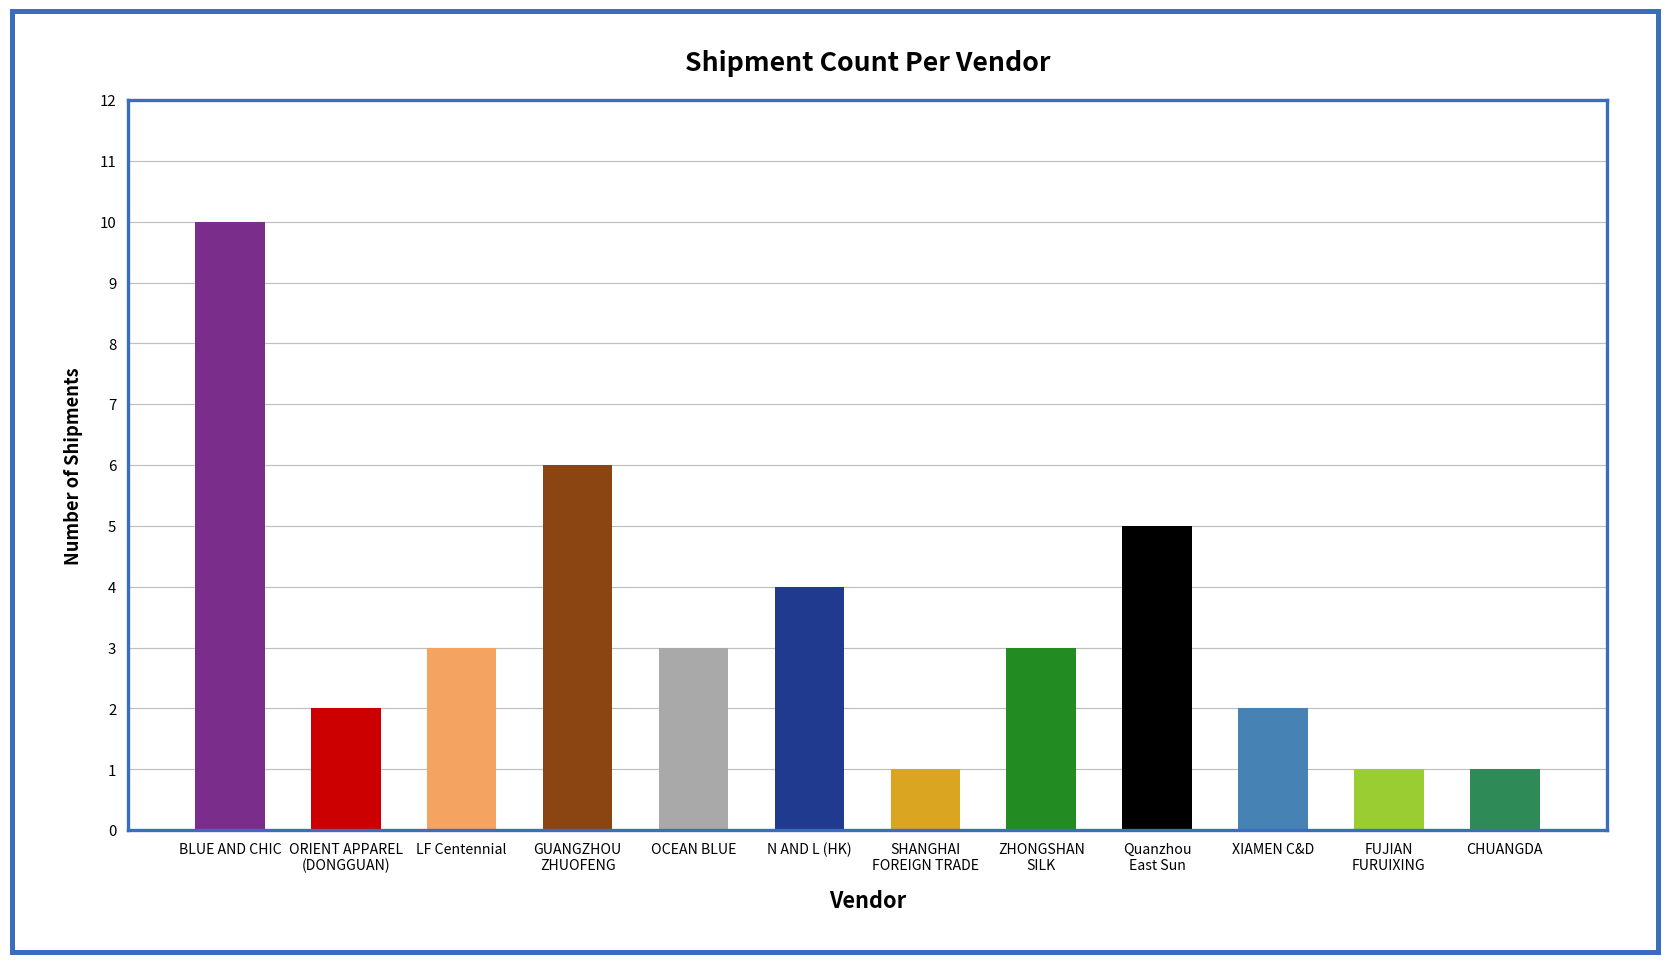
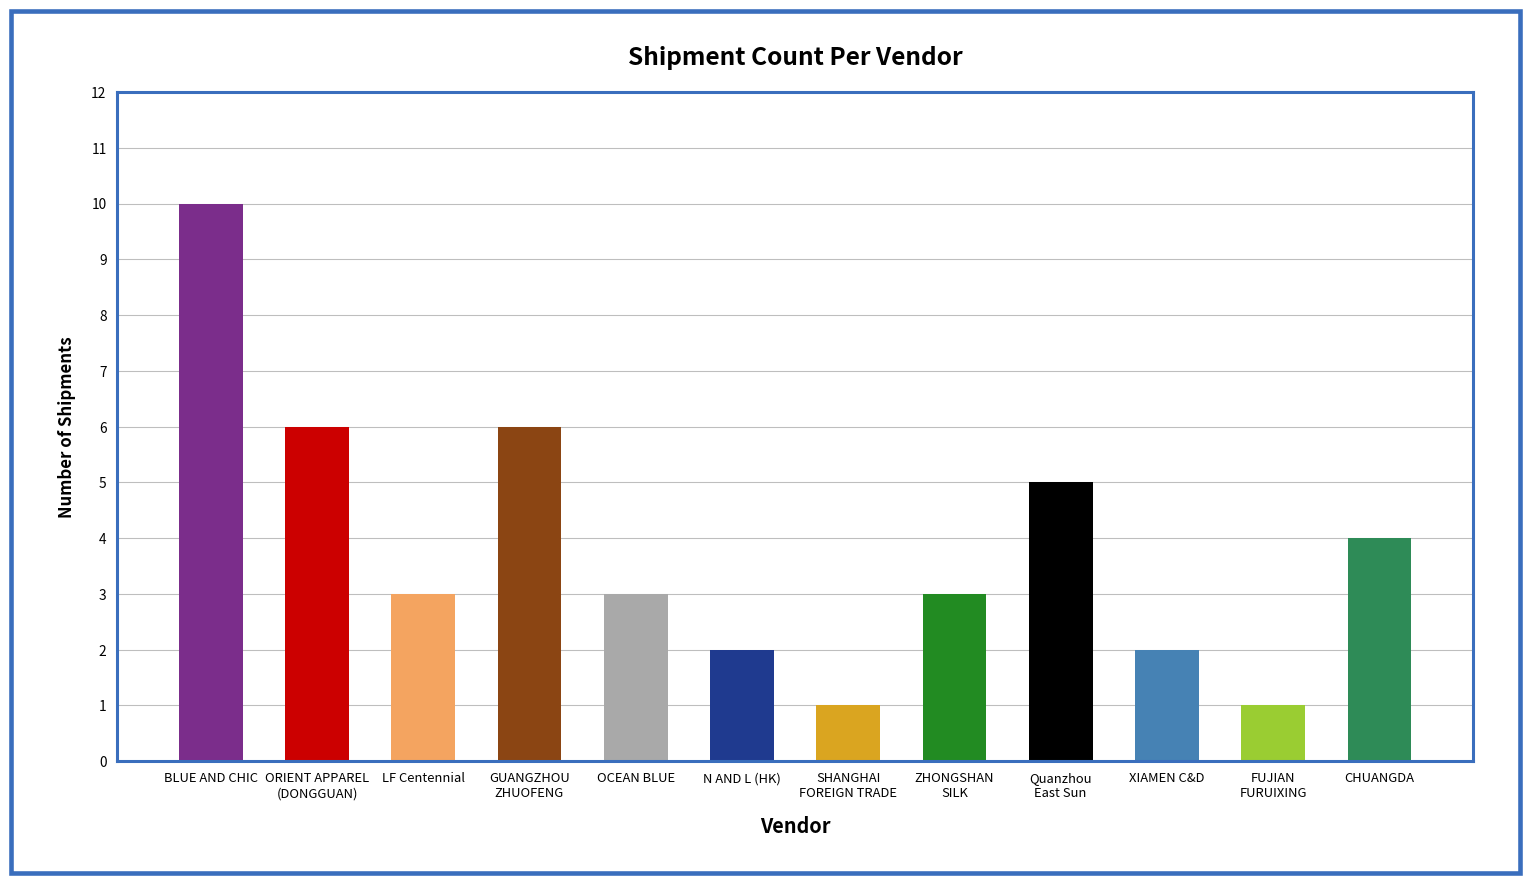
ORIENT APPAREL (DONGGUAN): 2 -> 6
N AND L (HK): 4 -> 2
CHUANGDA: 1 -> 4
